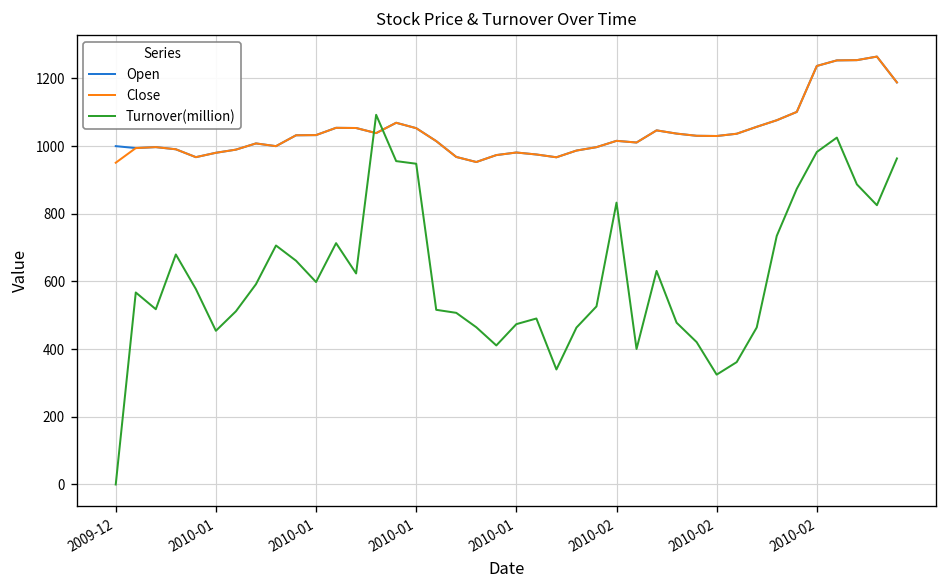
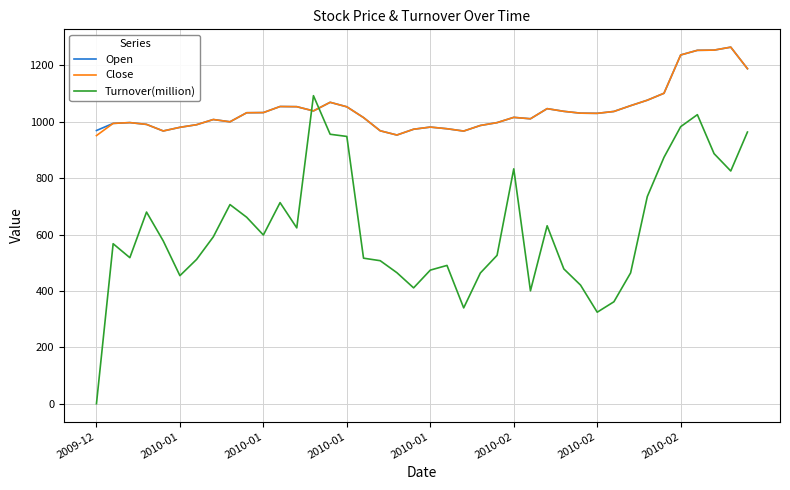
Open, 2009-12: 1000 -> 970
